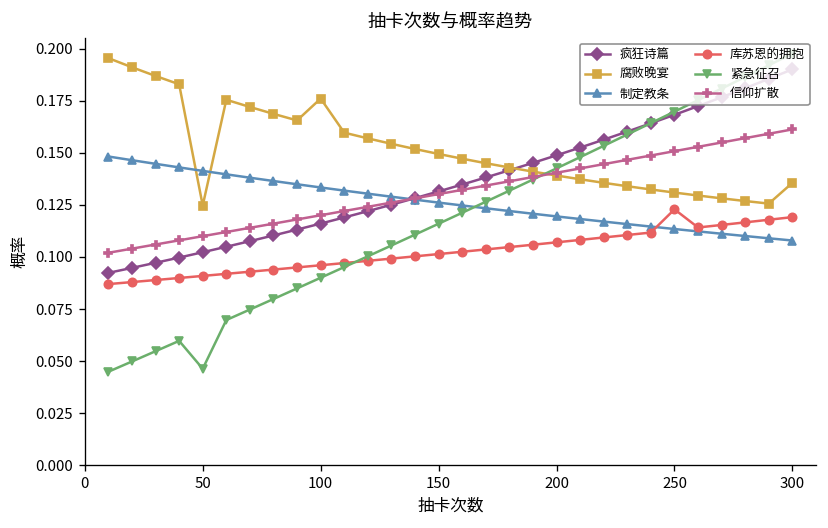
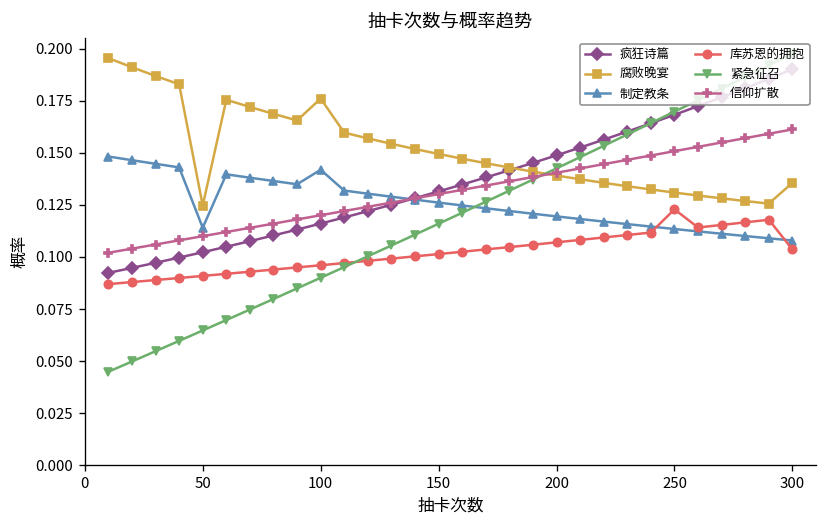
制定教条, 50: 0.141 -> 0.114
紧急征召, 50: 0.046 -> 0.065
制定教条, 100: 0.133 -> 0.142
库苏恩的拥抱, 300: 0.119 -> 0.104
